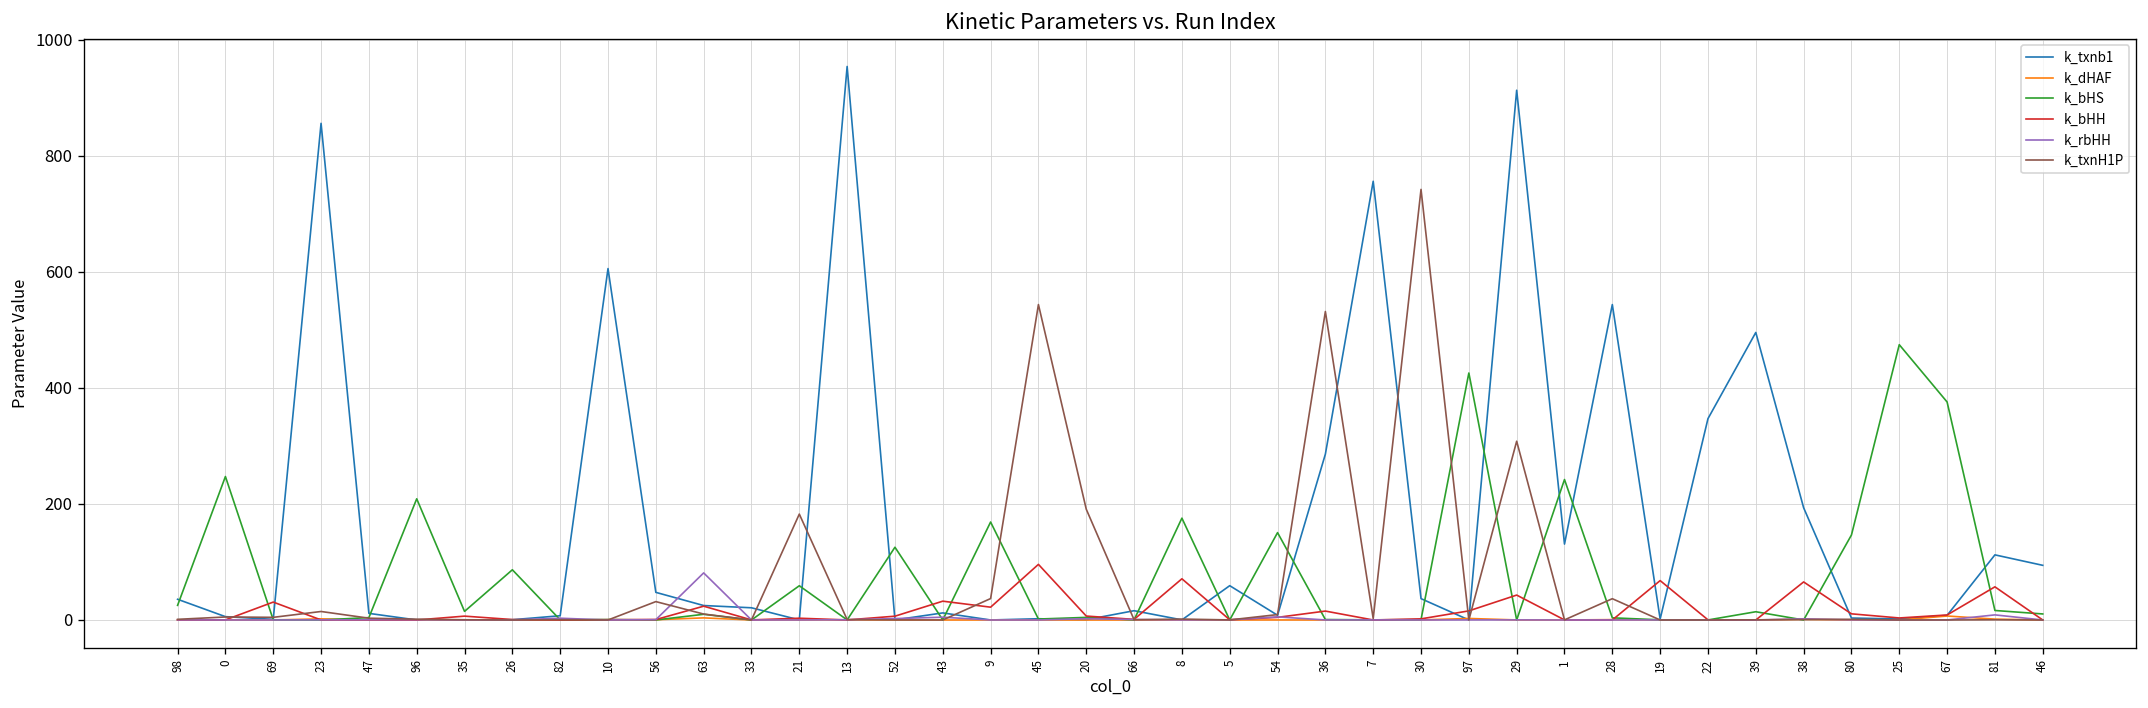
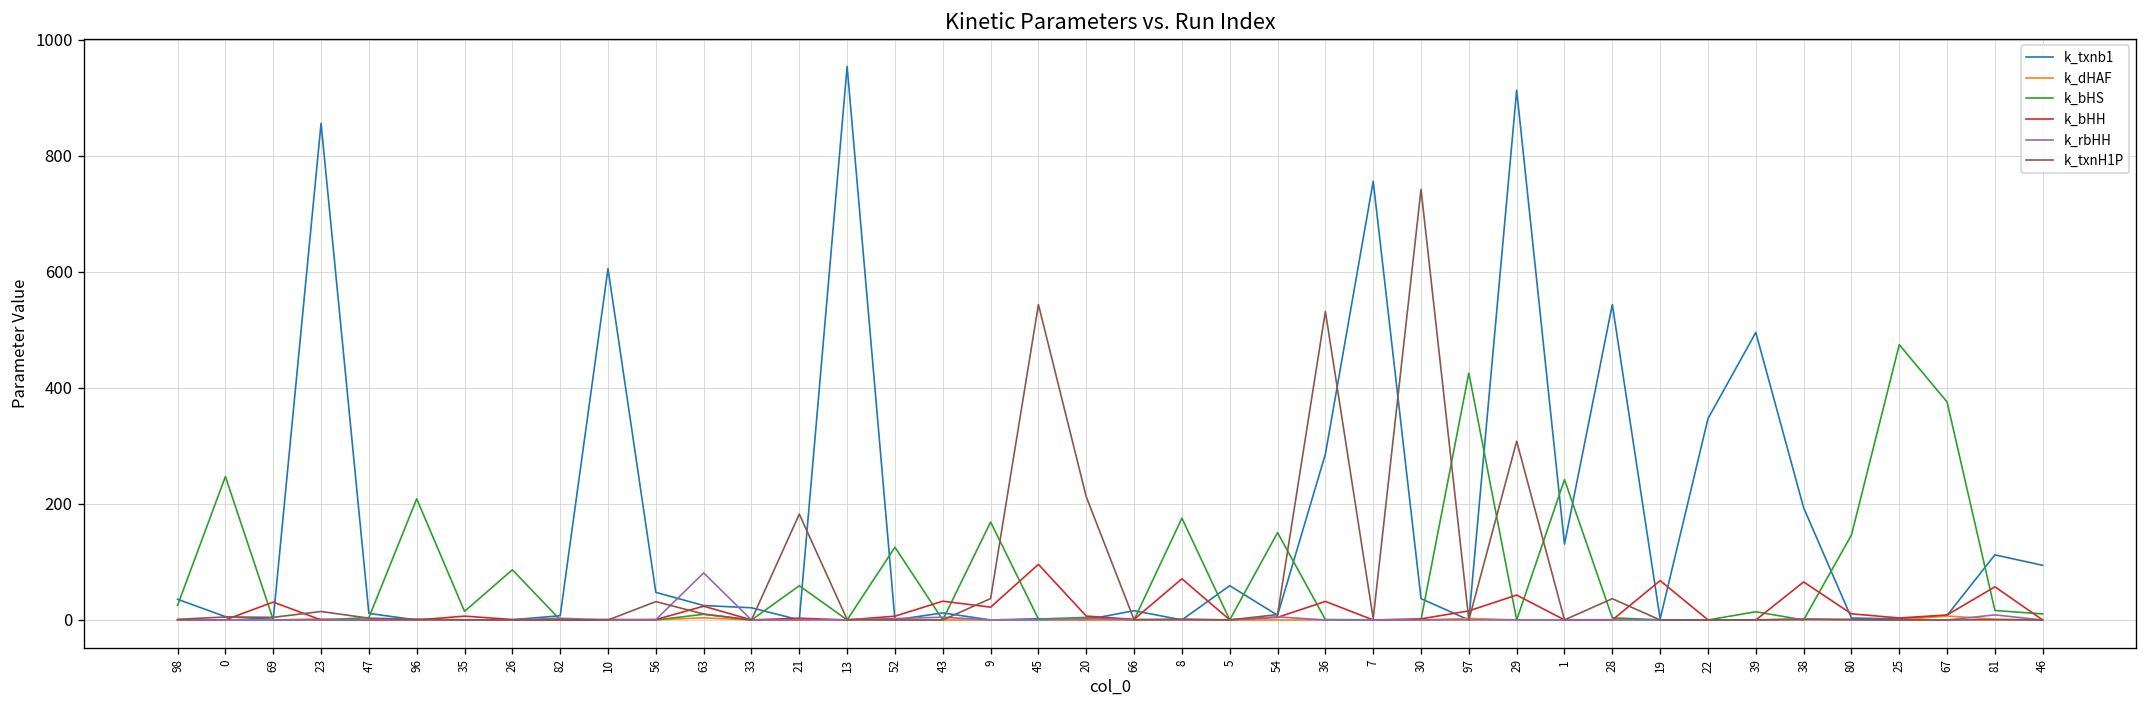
k_txnH1P, 20: 190 -> 210
k_bHH, 36: 20 -> 30
